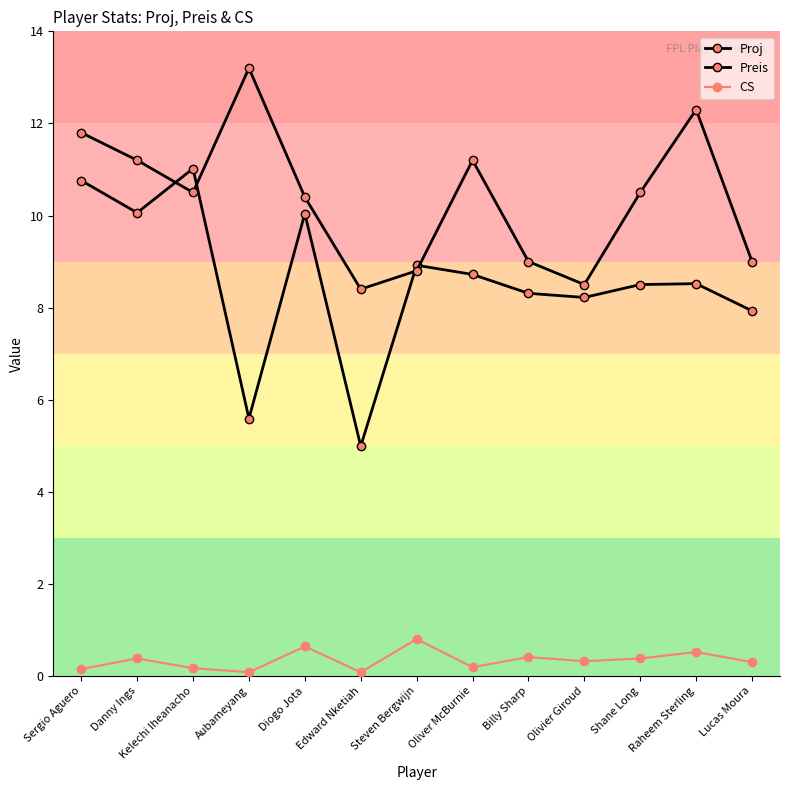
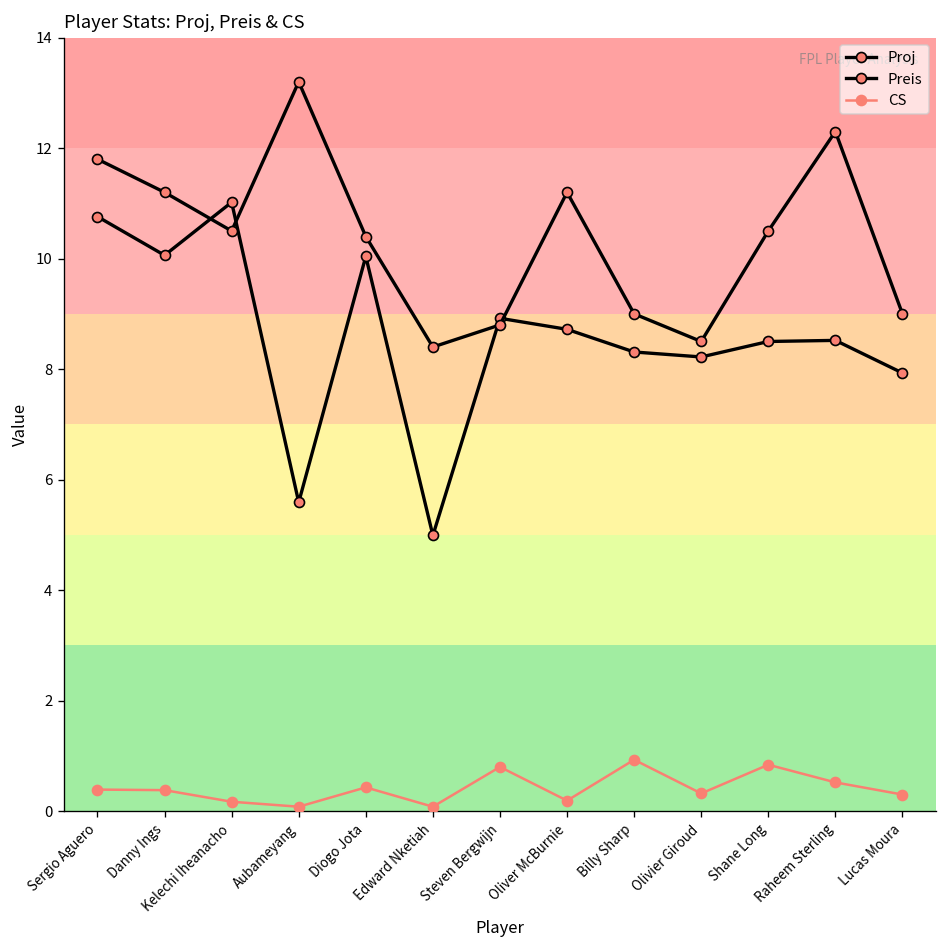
CS, Sergio Aguero: 0.2 -> 0.4
CS, Diogo Jota: 0.6 -> 0.4
CS, Billy Sharp: 0.4 -> 0.9
CS, Shane Long: 0.4 -> 0.8
